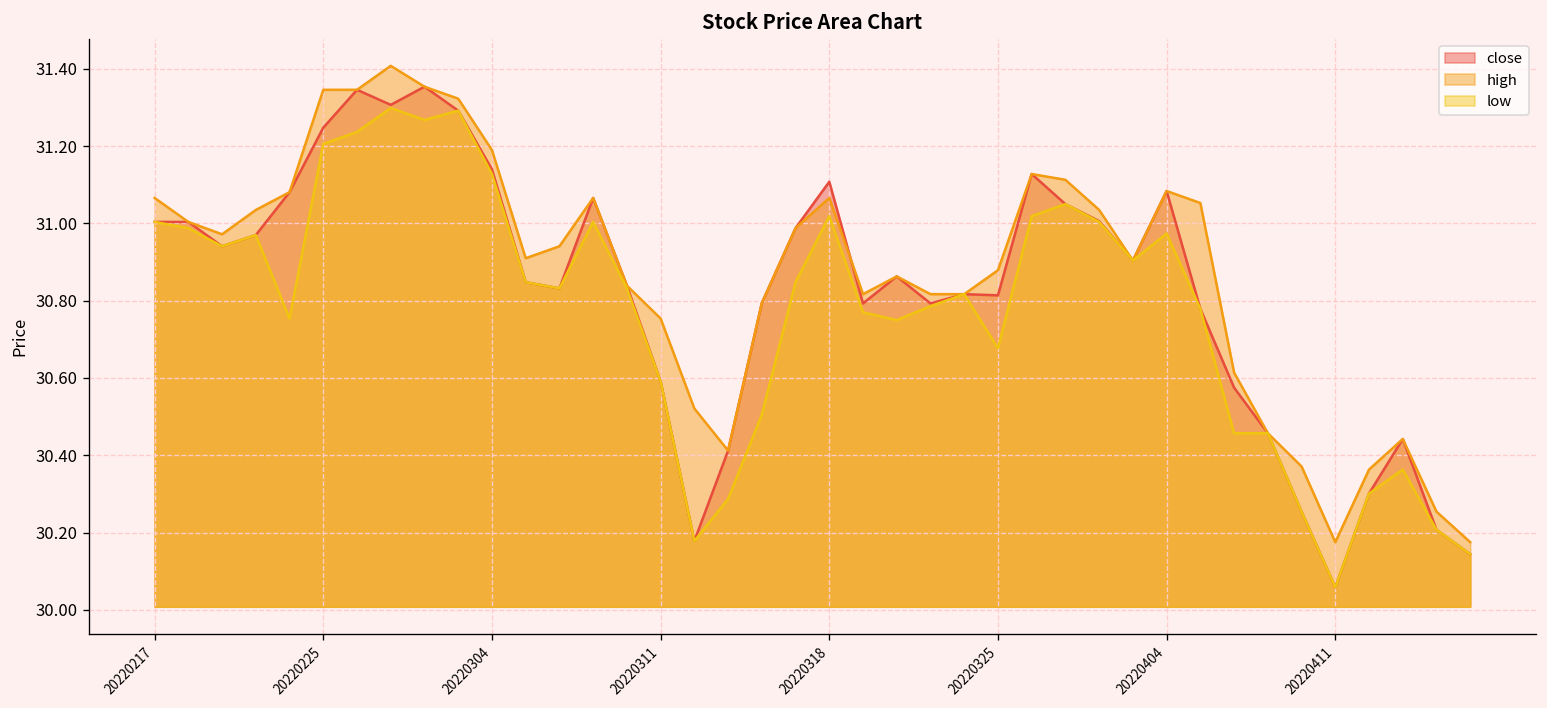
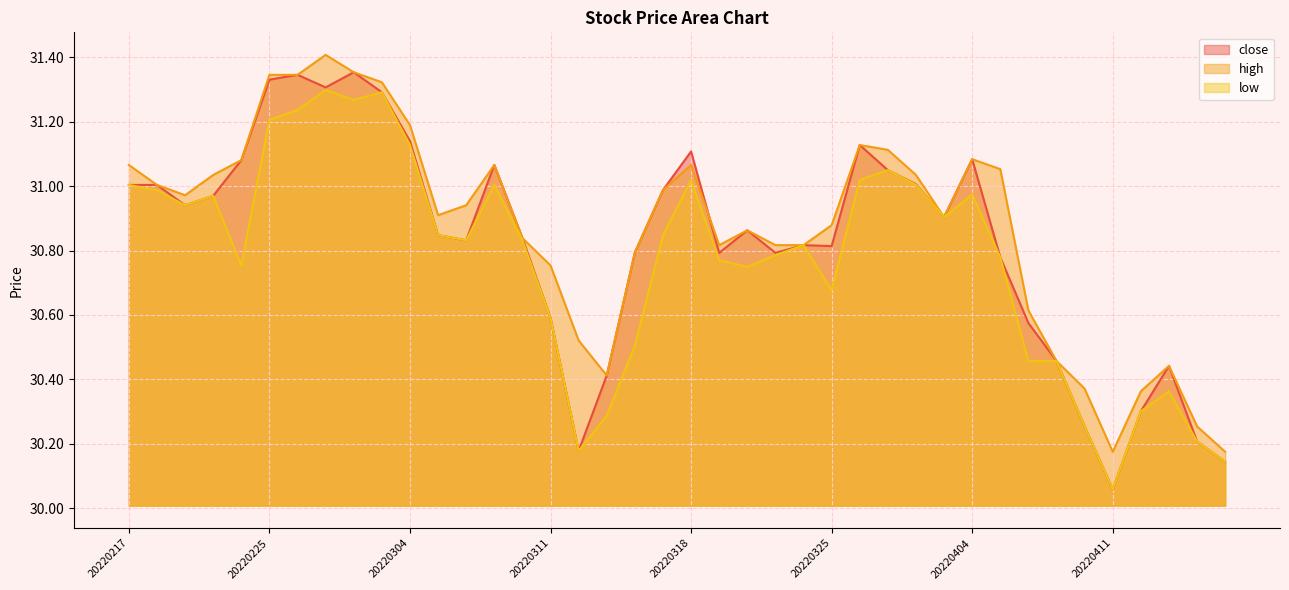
close, 20220225: 31.25 -> 31.33
